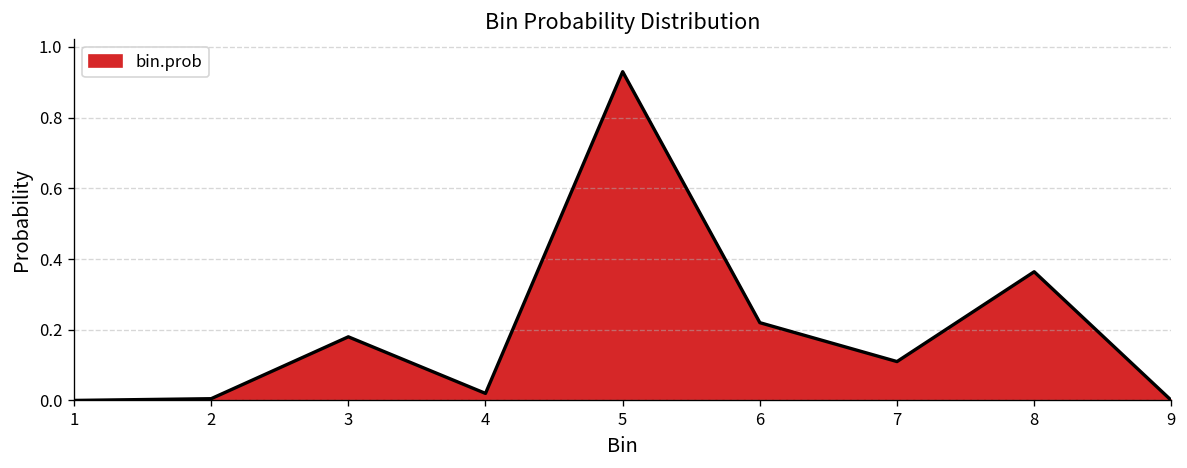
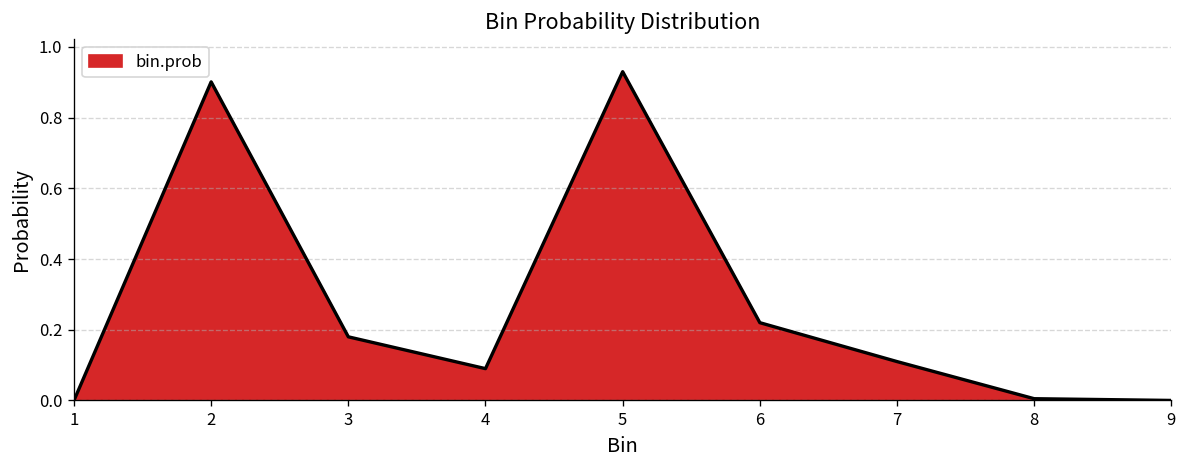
2: 0.01 -> 0.90
4: 0.02 -> 0.09
8: 0.36 -> 0.01
